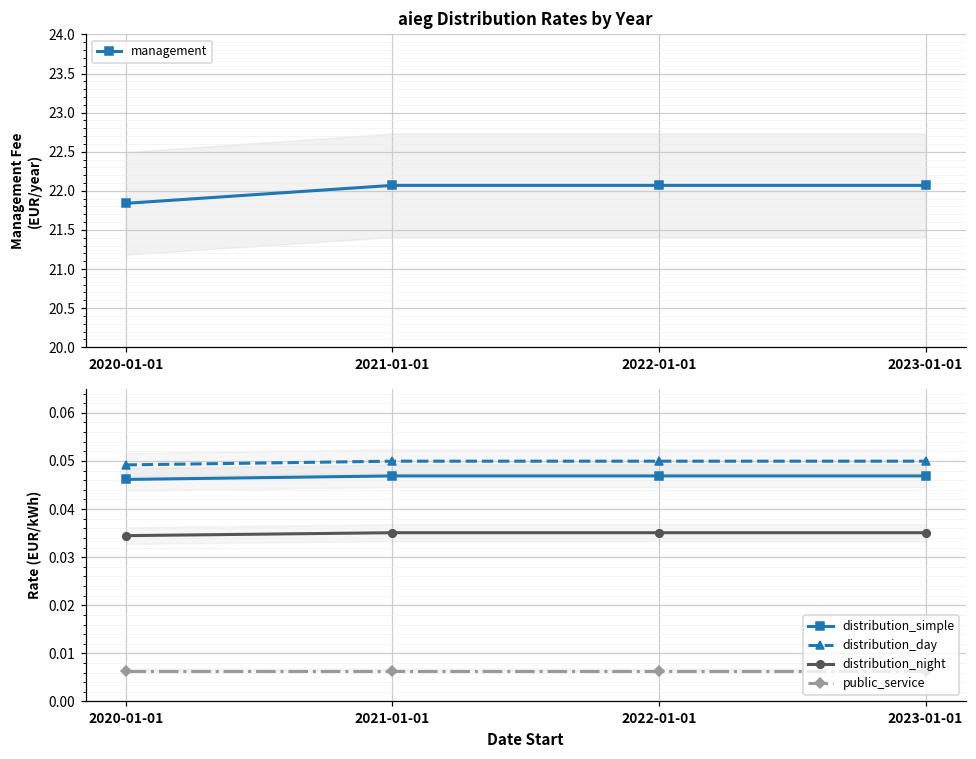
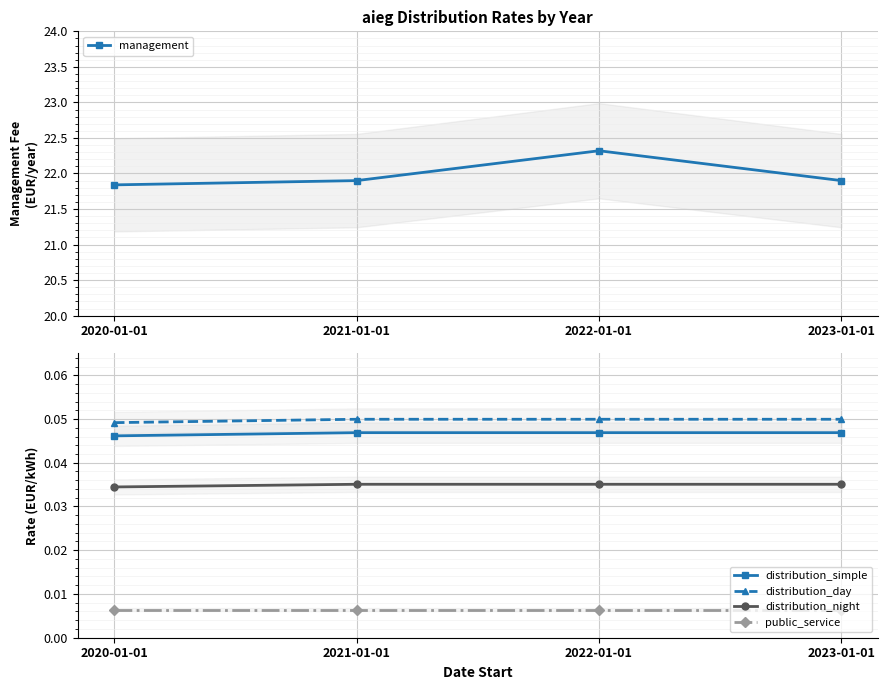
aieg Distribution Rates by Year, management, 2021-01-01: 22.1 -> 21.9
aieg Distribution Rates by Year, management, 2022-01-01: 22.1 -> 22.3
aieg Distribution Rates by Year, management, 2023-01-01: 22.1 -> 21.9
